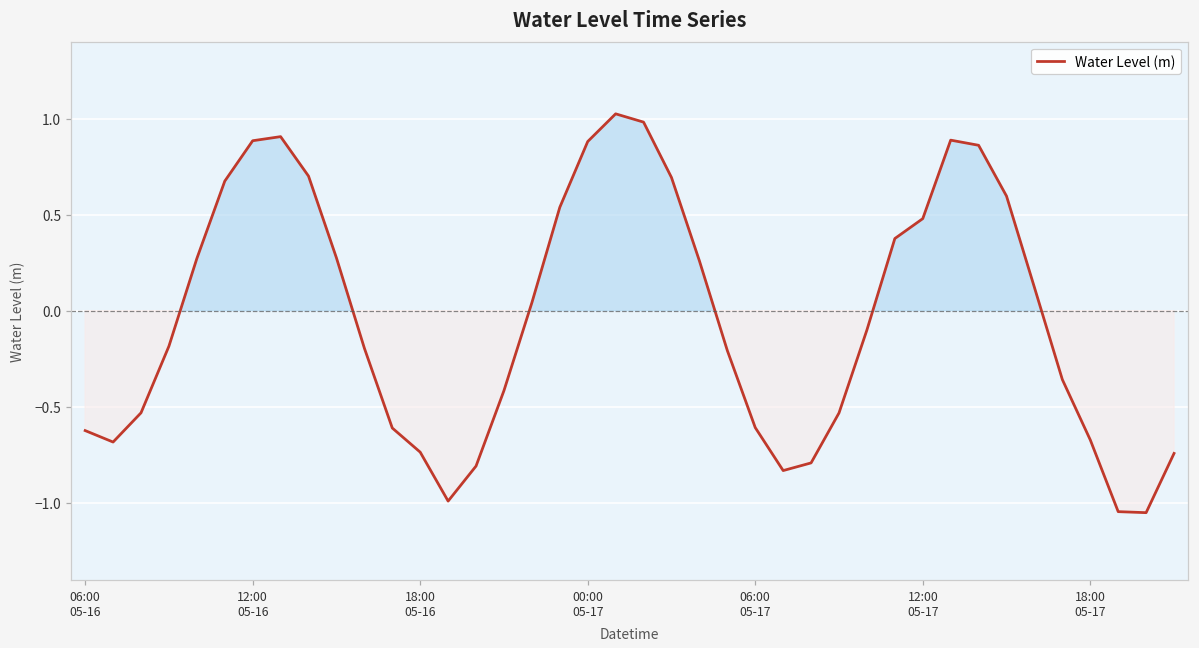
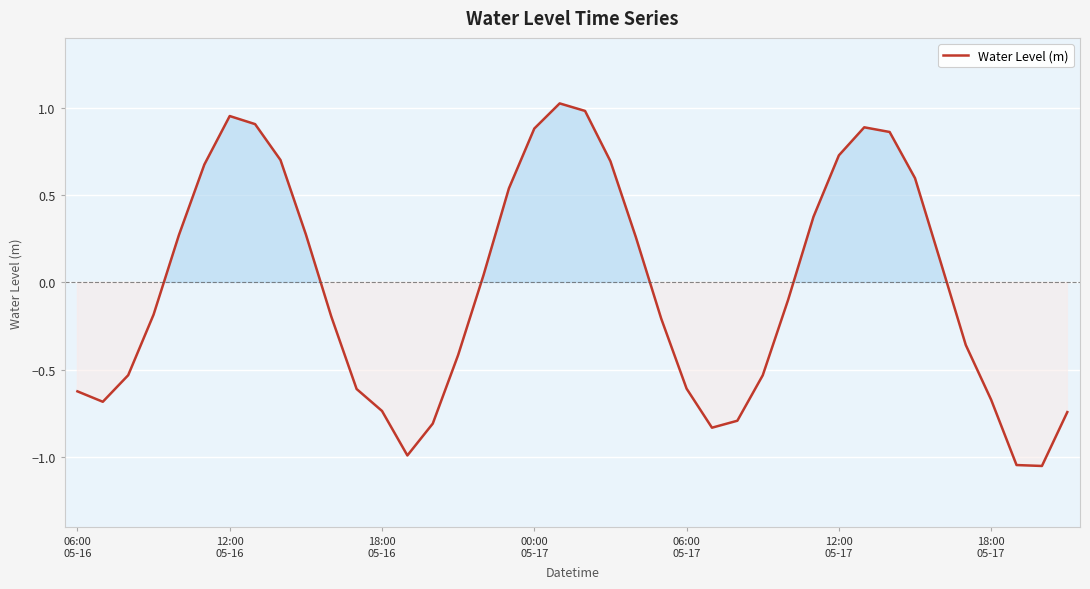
12:00 05-16: 0.89 -> 0.95
12:00 05-17: 0.48 -> 0.73
